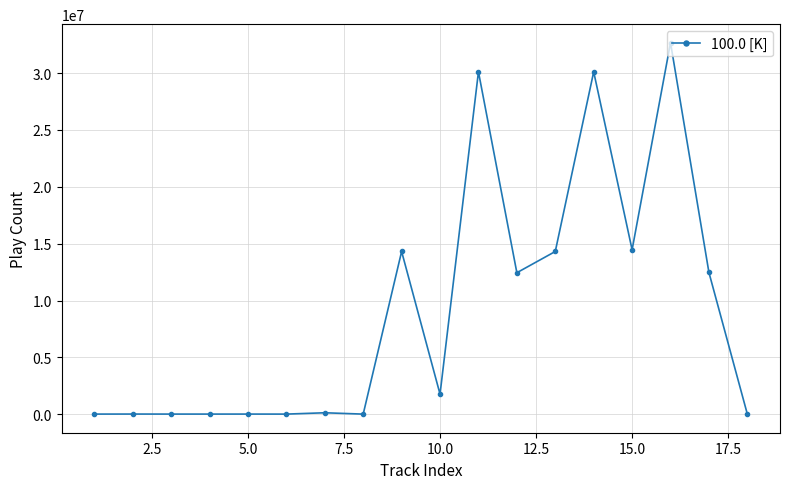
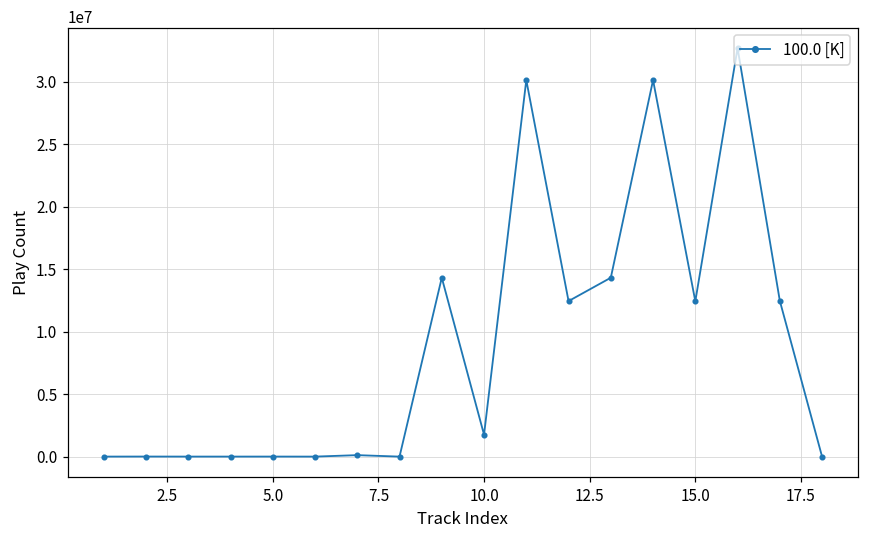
15.0: 14500000 -> 12400000
